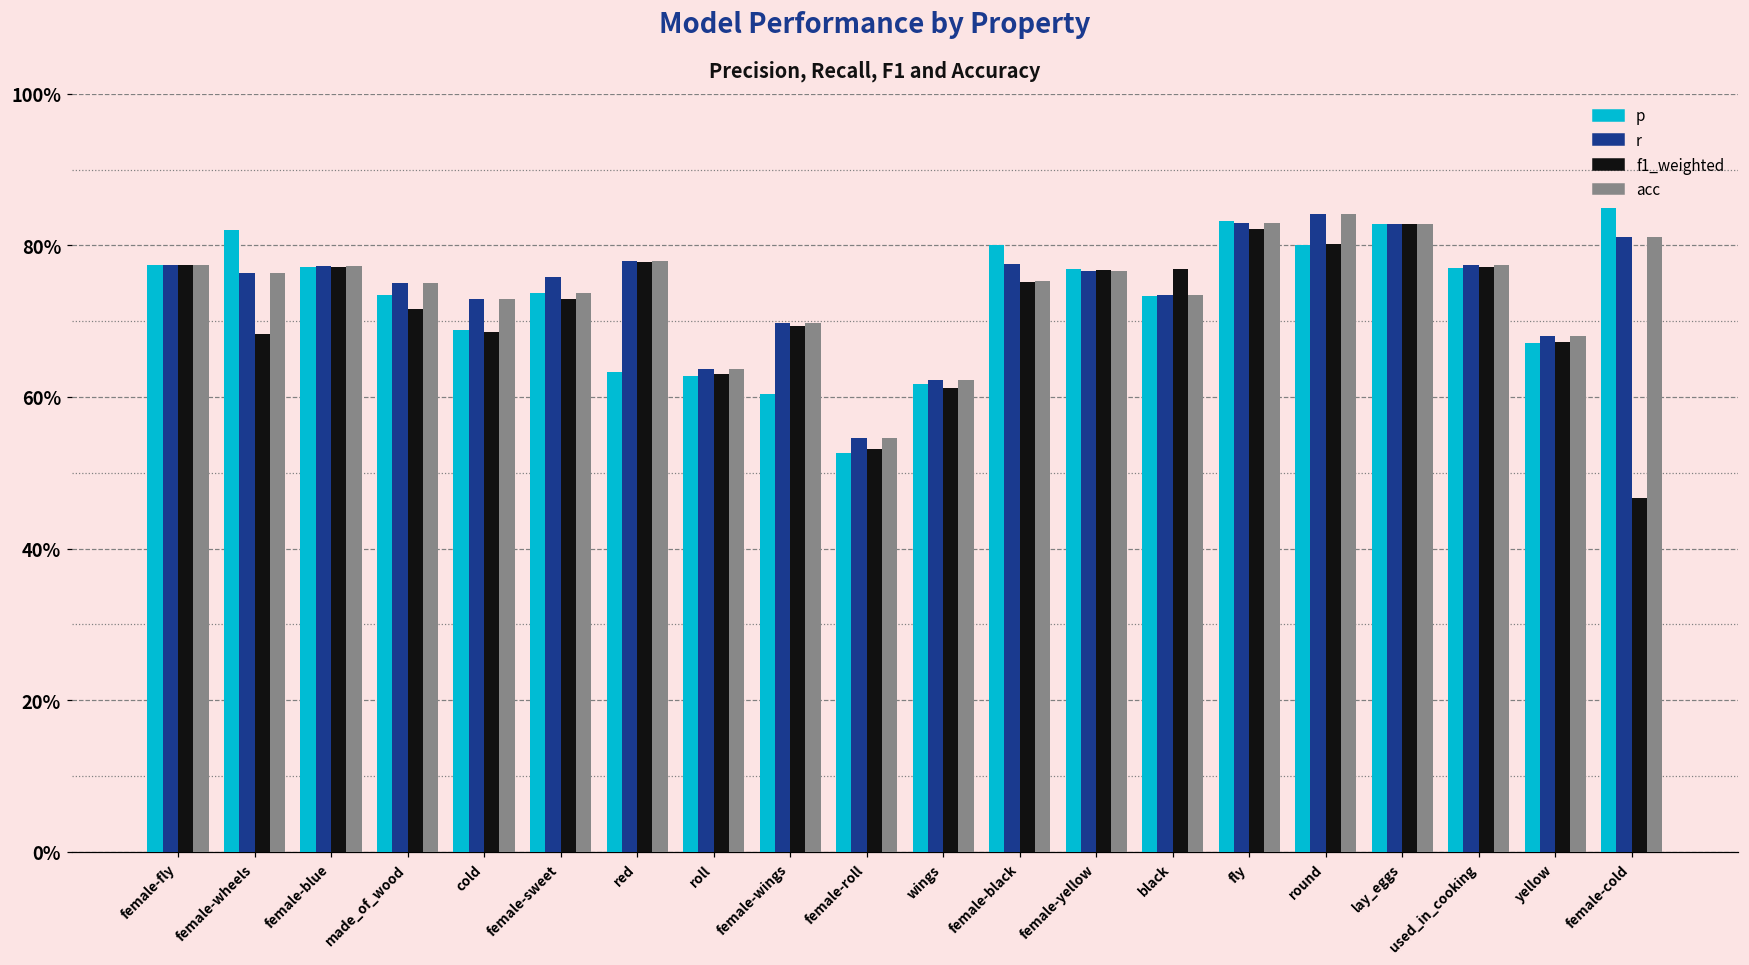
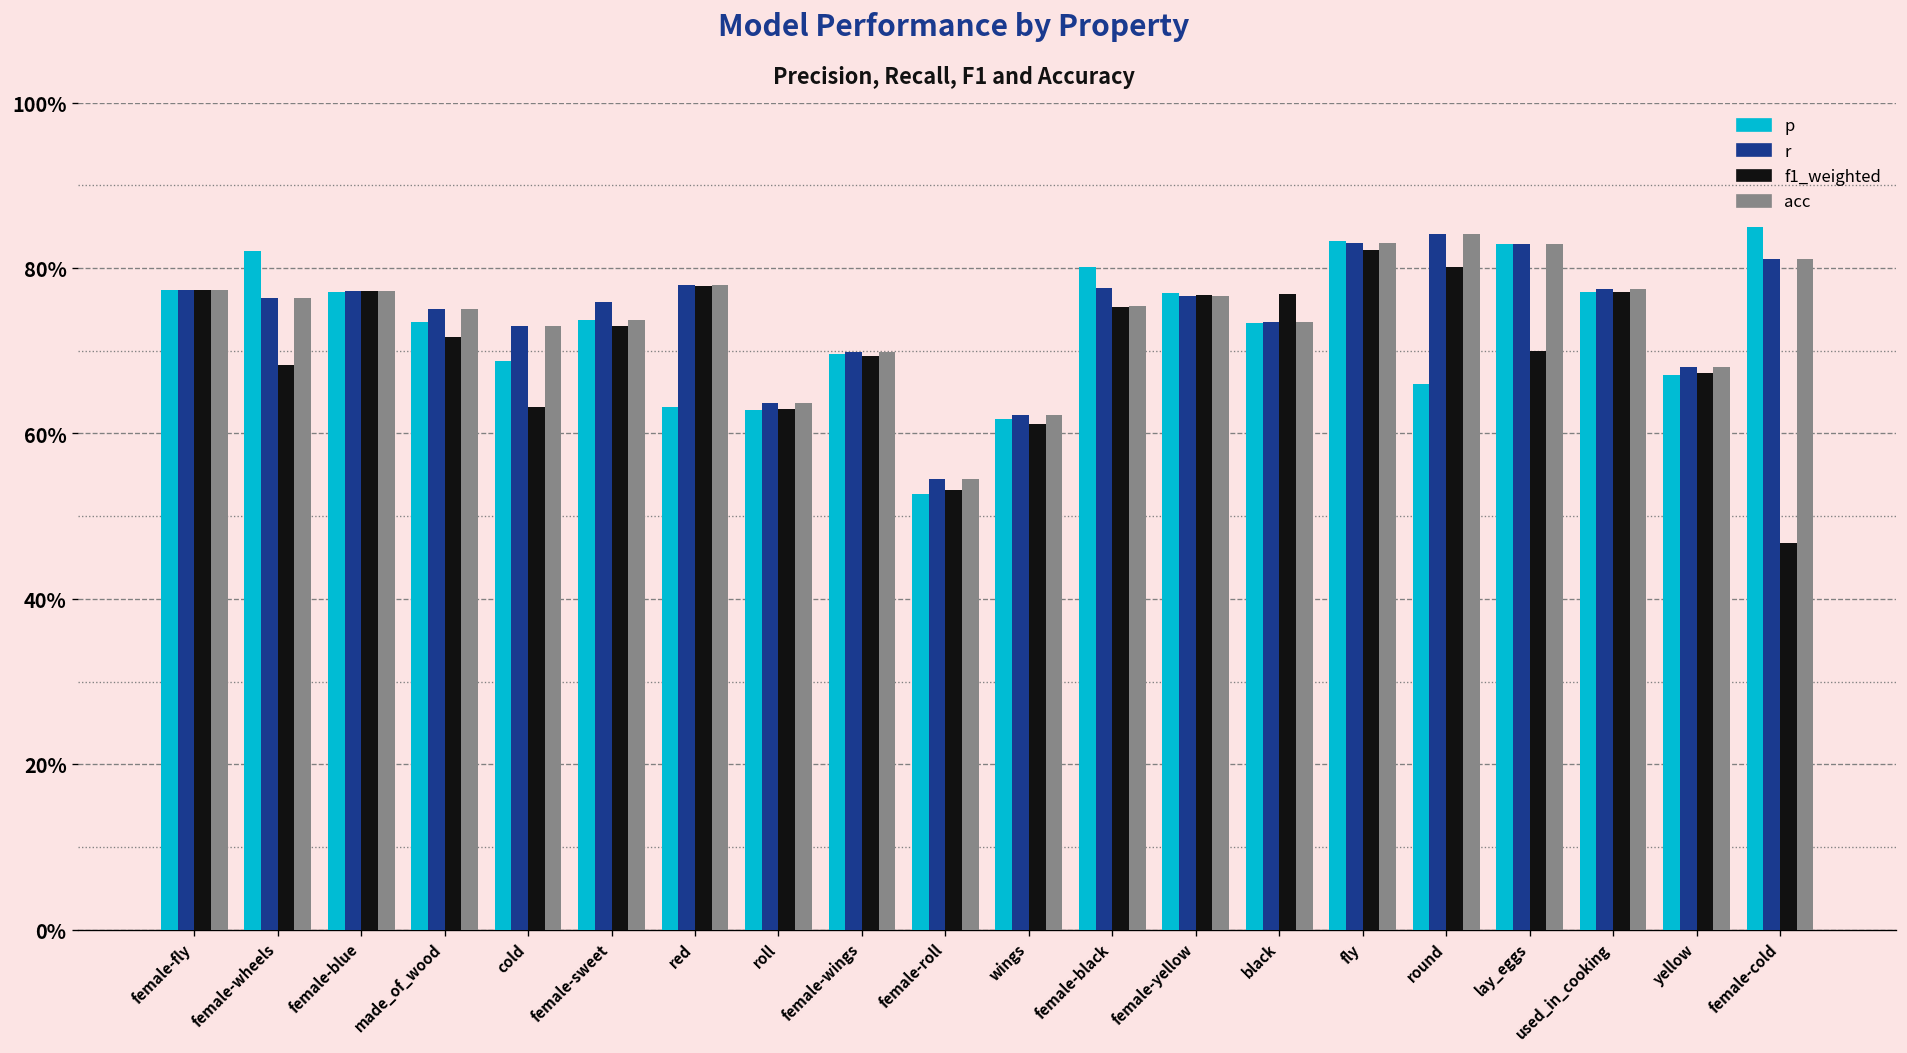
f1_weighted, cold: 69% -> 63%
p, female-wings: 60% -> 70%
p, round: 80% -> 66%
f1_weighted, lay_eggs: 83% -> 70%
